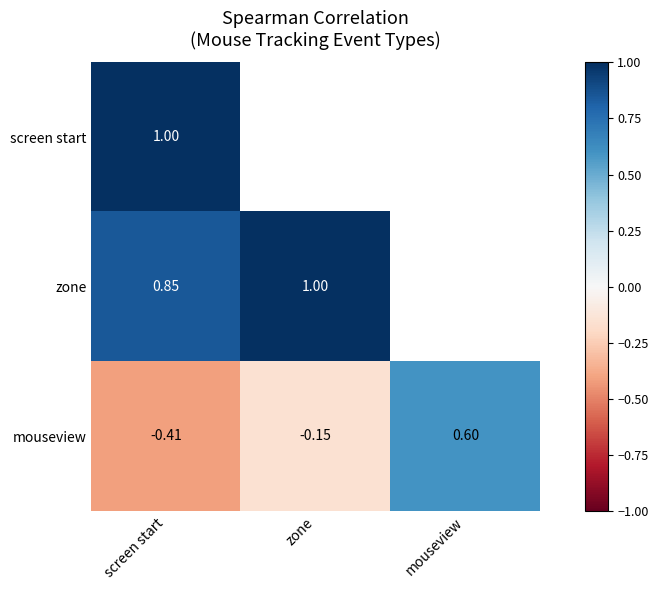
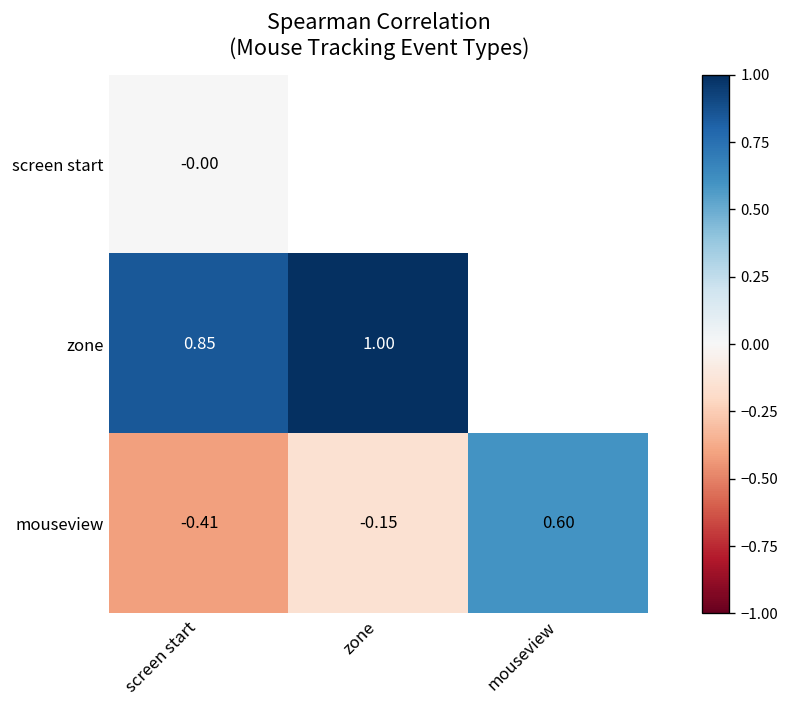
screen start, screen start: 1.00 -> -0.00
